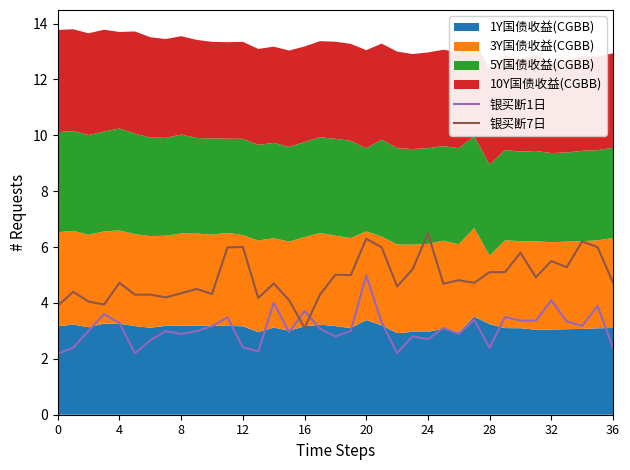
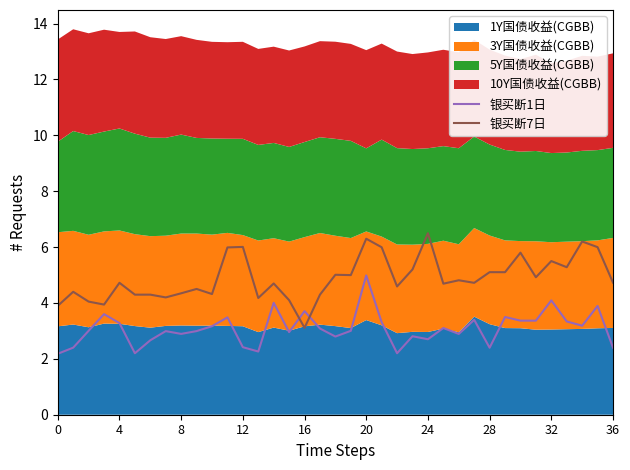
5Y国债收益(CGBB), 0: 3.6 -> 3.2
3Y国债收益(CGBB), 28: 2.5 -> 3.2
